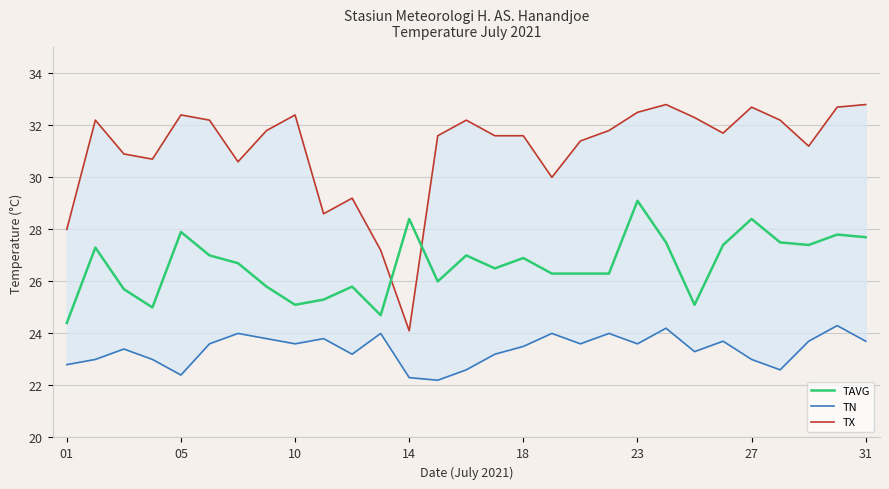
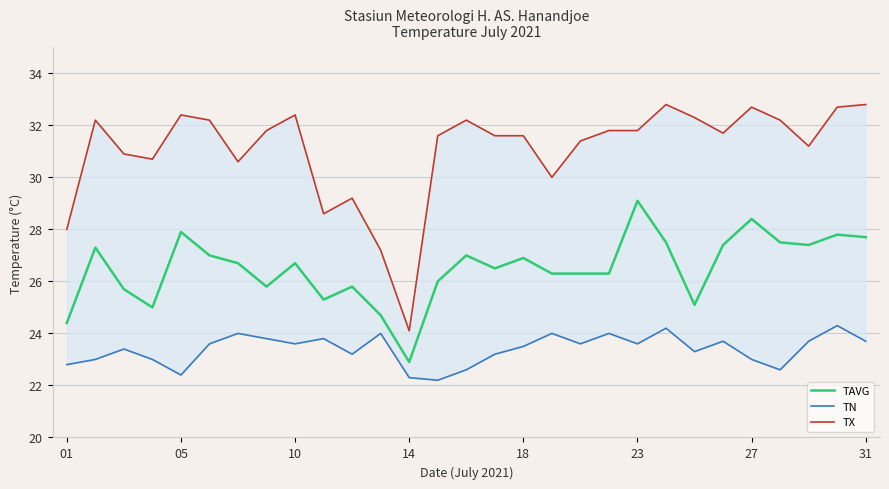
TAVG, 10: 25.1 -> 26.7
TAVG, 14: 28.4 -> 22.9
TX, 23: 32.5 -> 31.8
